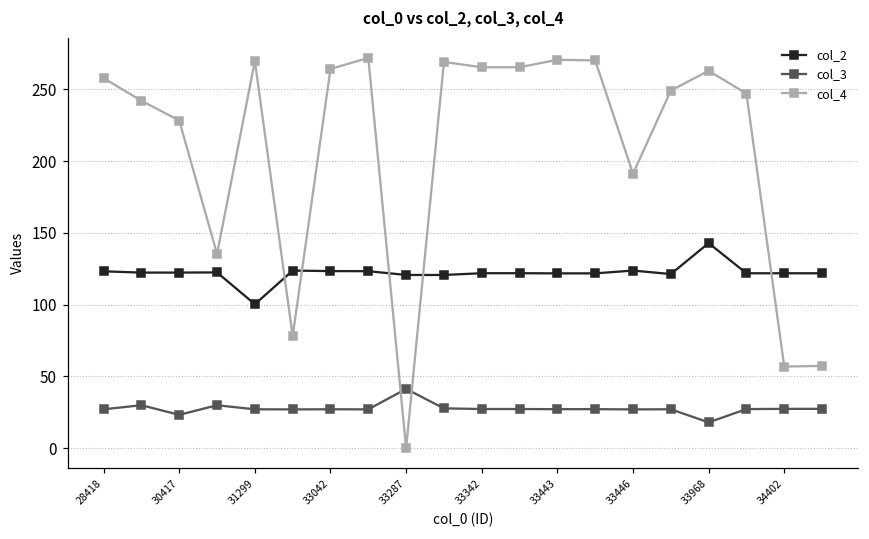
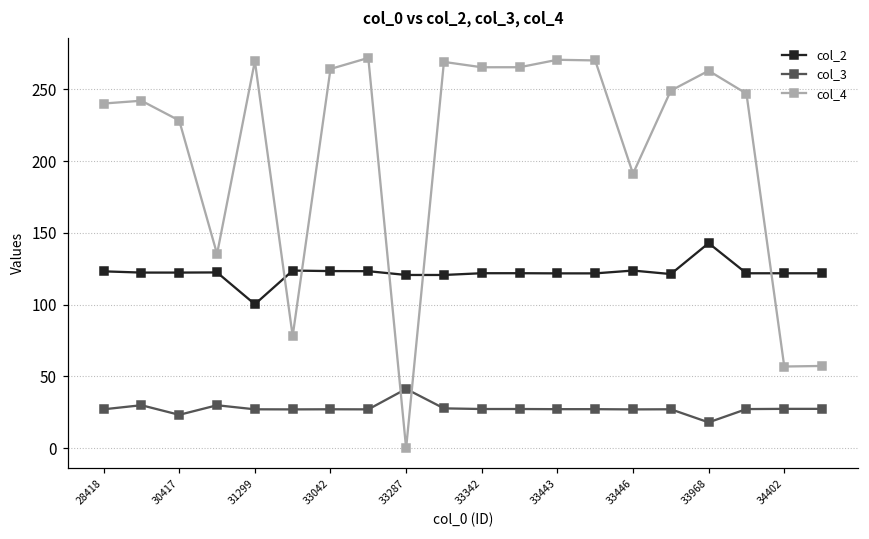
col_4, 28418: 258 -> 240
